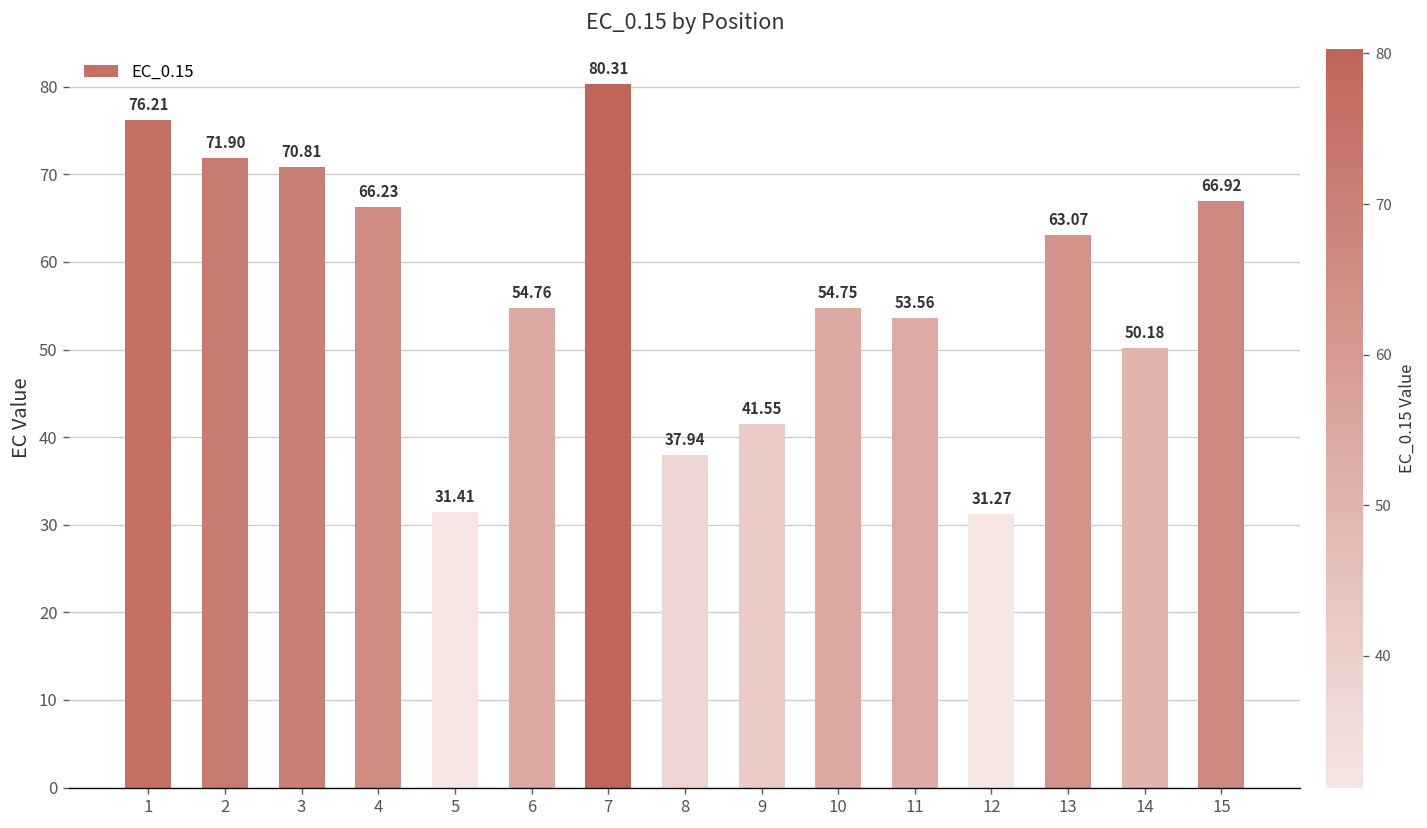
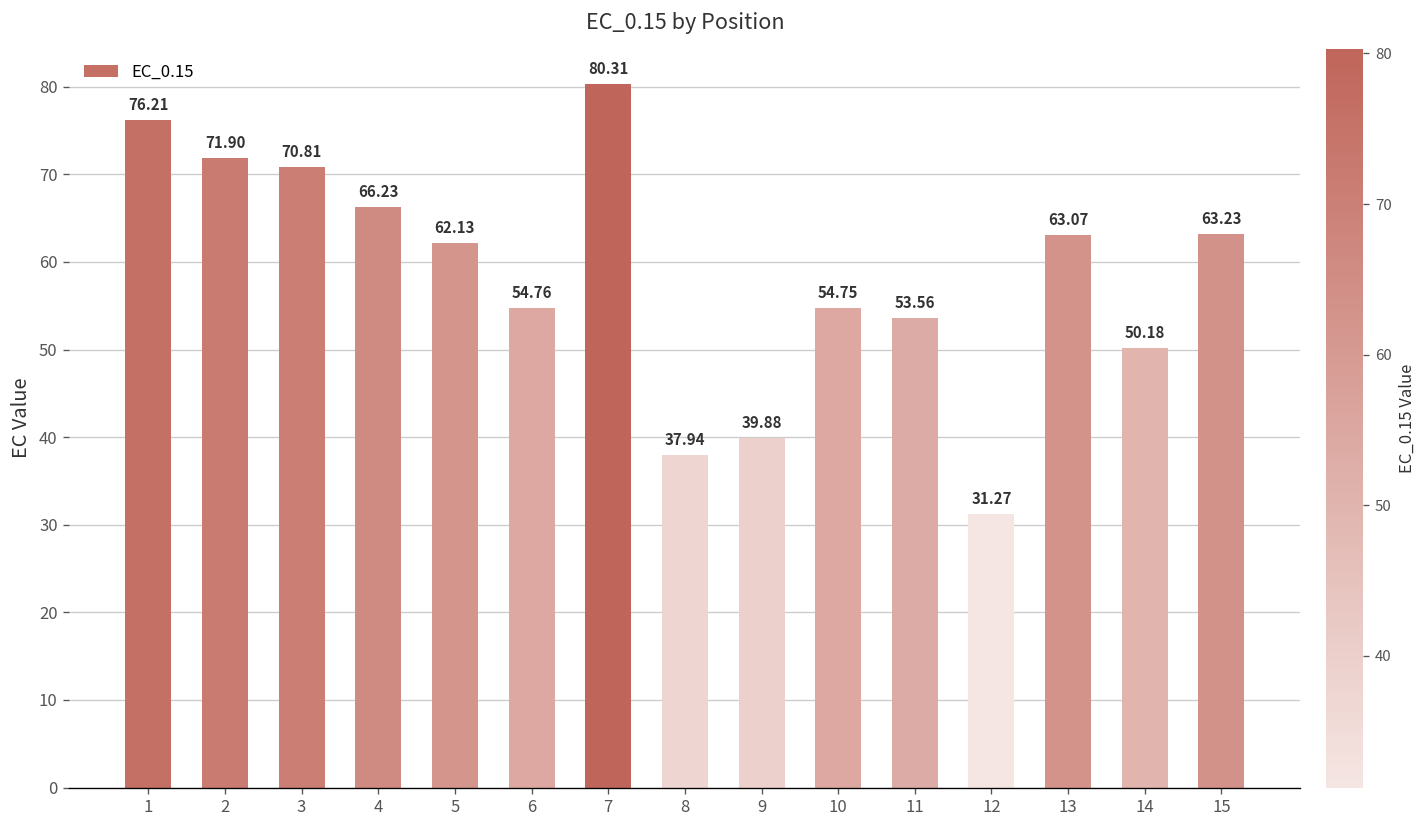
5: 31.41 -> 62.13
9: 41.55 -> 39.88
15: 66.92 -> 63.23
